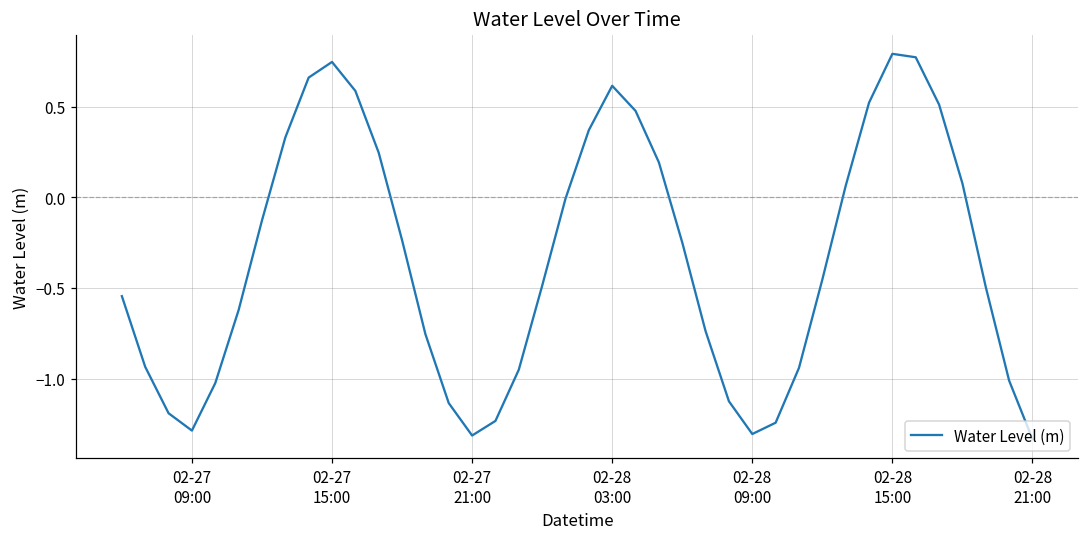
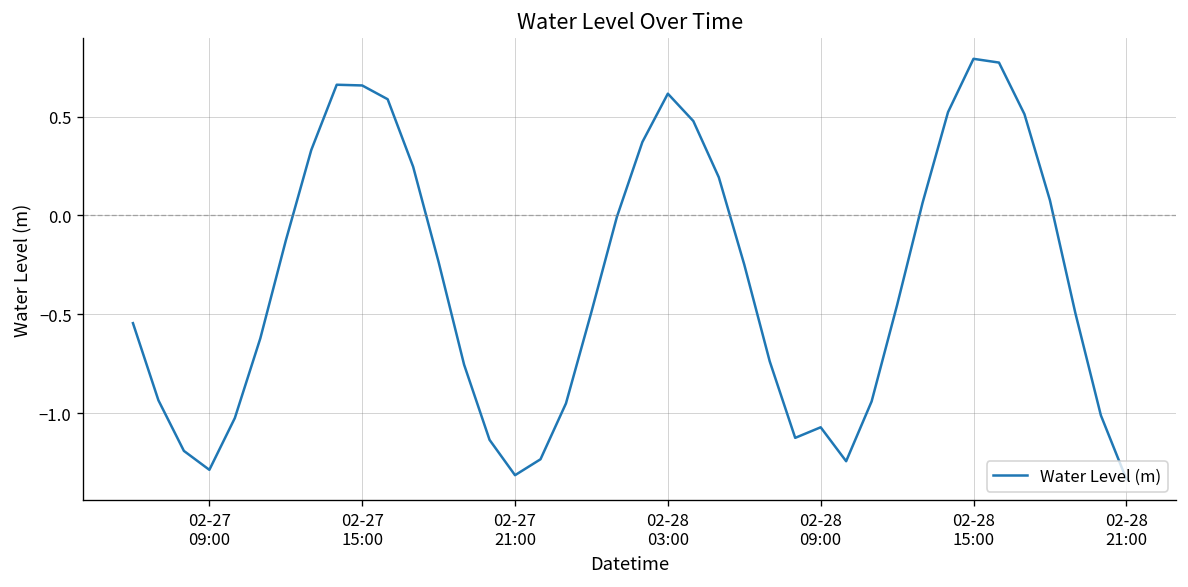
02-27 15:00: 0.75 -> 0.66
02-28 09:00: -1.31 -> -1.07
